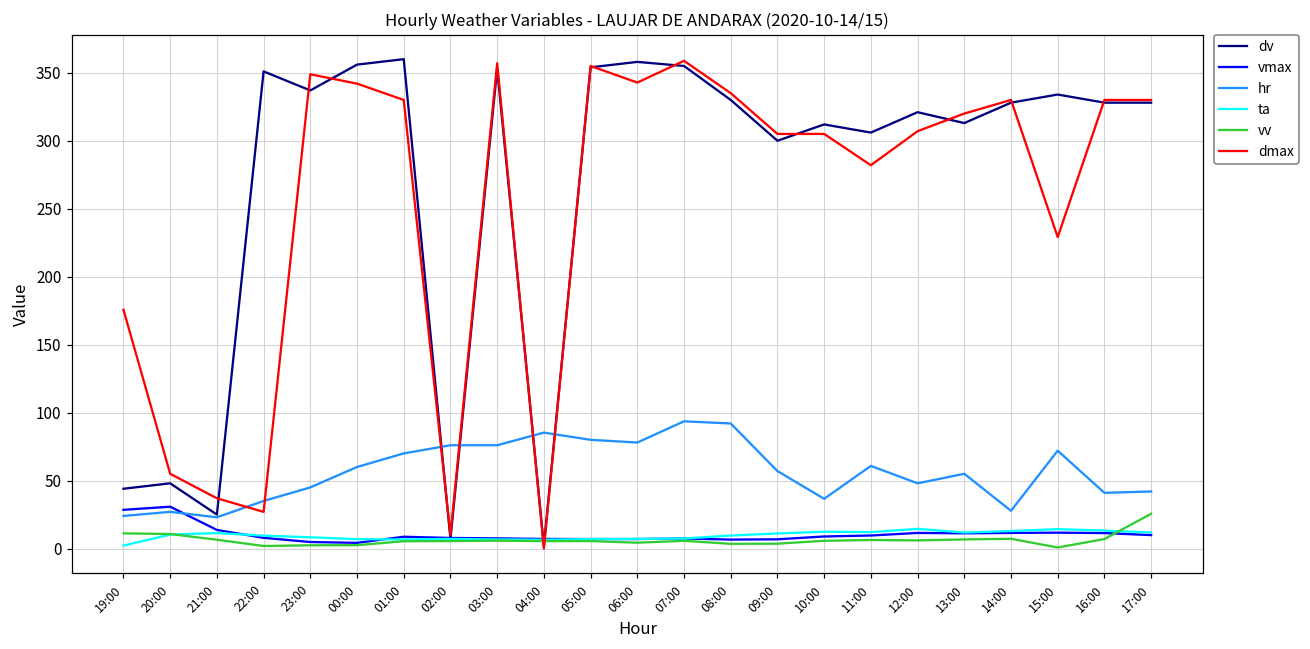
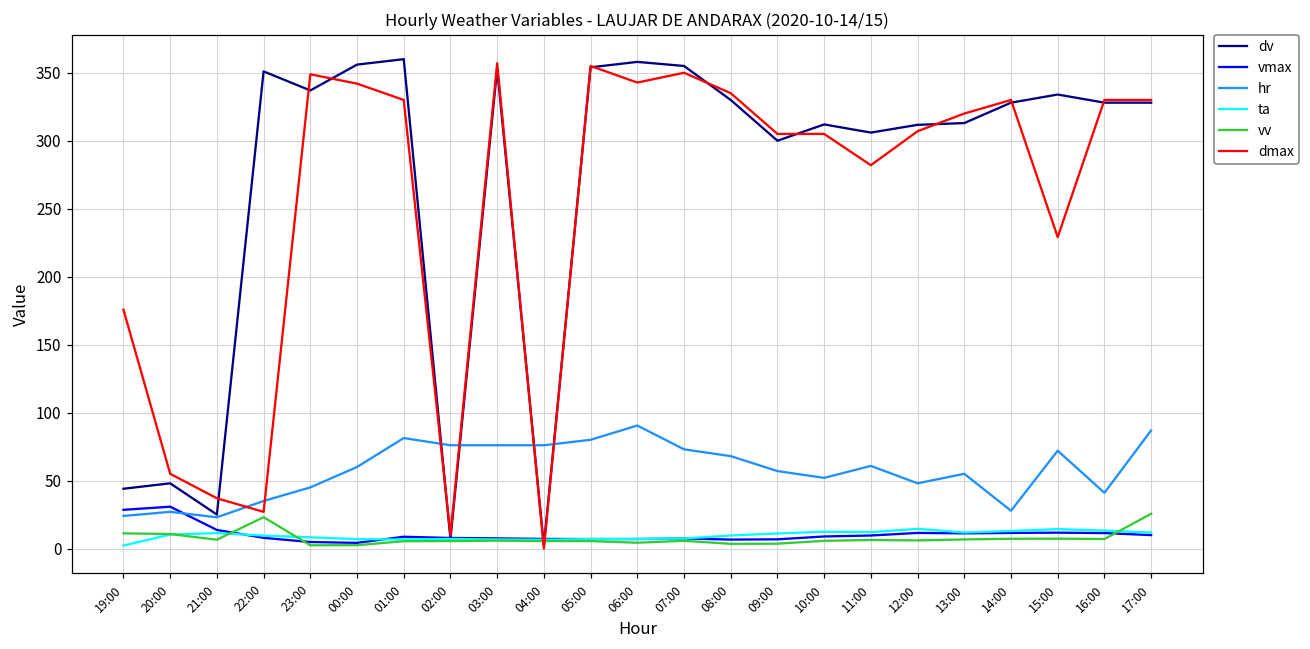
vv, 22:00: 2 -> 23
hr, 01:00: 70 -> 81
hr, 04:00: 85 -> 76
hr, 06:00: 78 -> 91
hr, 07:00: 94 -> 73
dmax, 07:00: 359 -> 350
hr, 08:00: 92 -> 68
hr, 10:00: 37 -> 52
dv, 12:00: 321 -> 312
vv, 15:00: 1 -> 7
hr, 17:00: 42 -> 87
